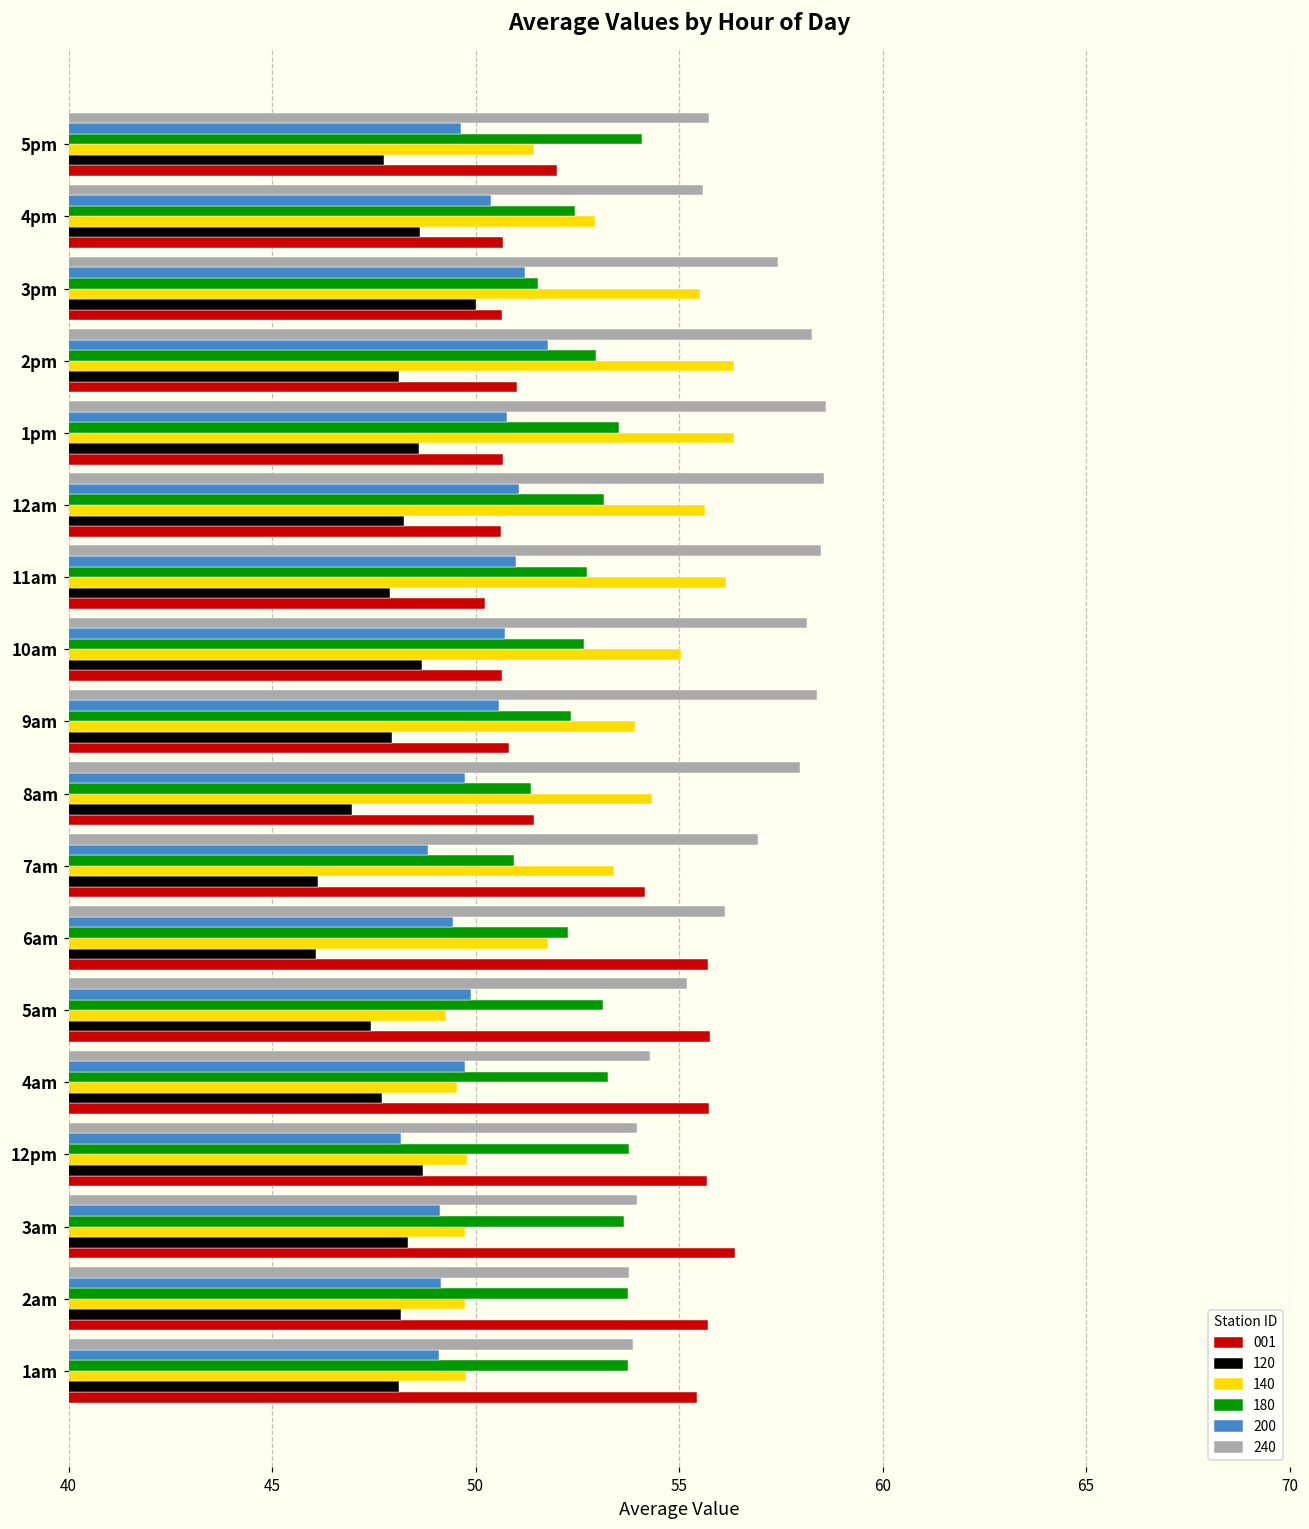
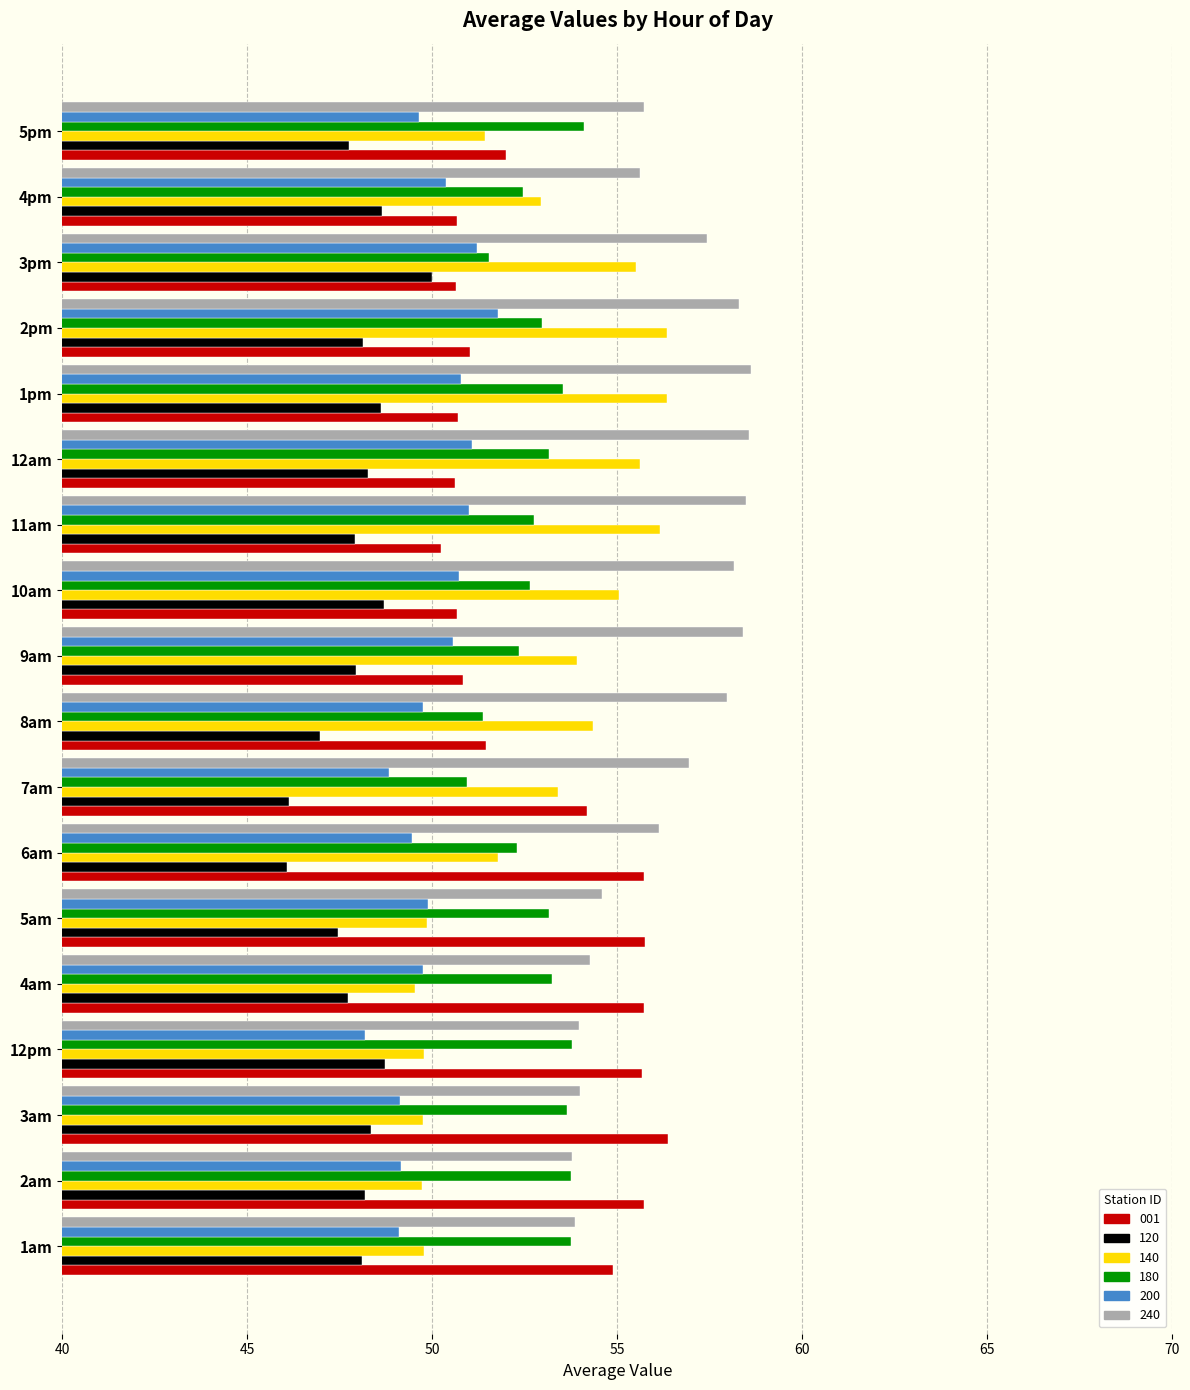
240, 5am: 55.2 -> 54.6
140, 5am: 49.3 -> 49.9
001, 1am: 55.4 -> 54.9
